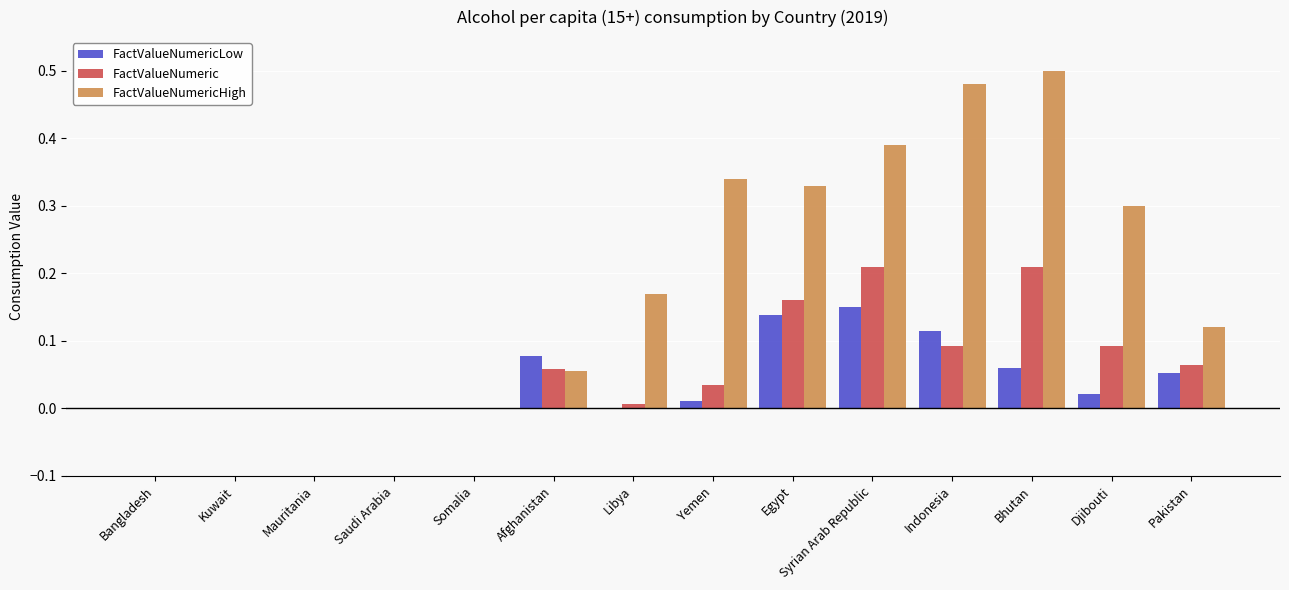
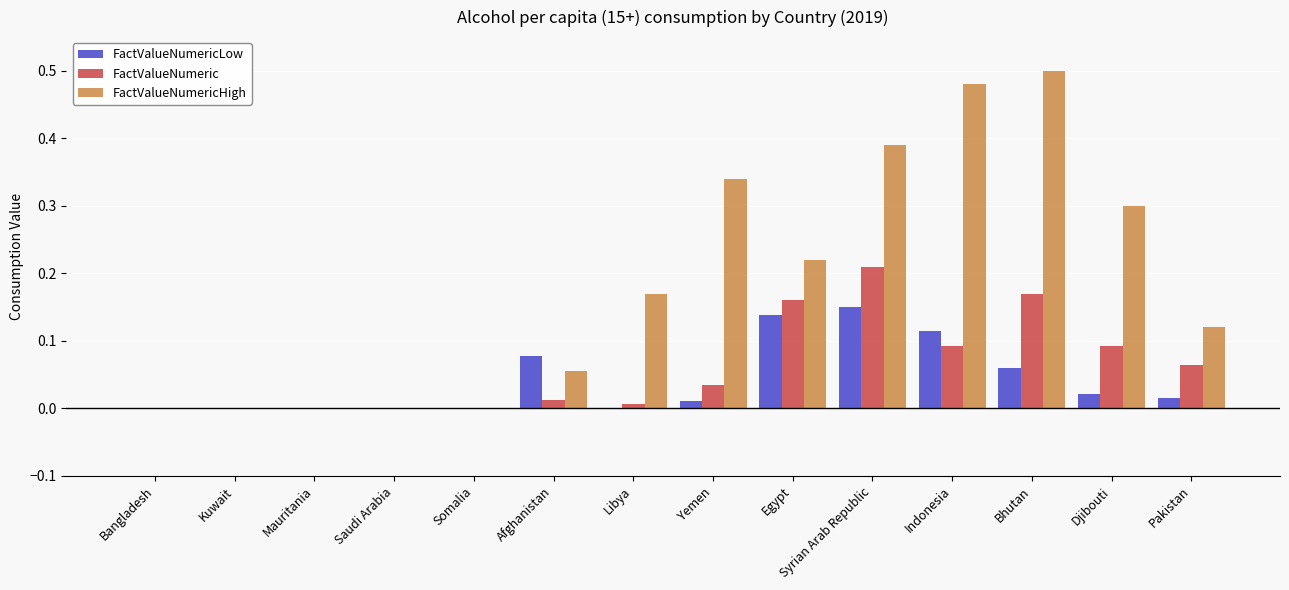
FactValueNumeric, Afghanistan: 0.06 -> 0.01
FactValueNumericHigh, Egypt: 0.33 -> 0.22
FactValueNumeric, Bhutan: 0.21 -> 0.17
FactValueNumericLow, Pakistan: 0.05 -> 0.02
